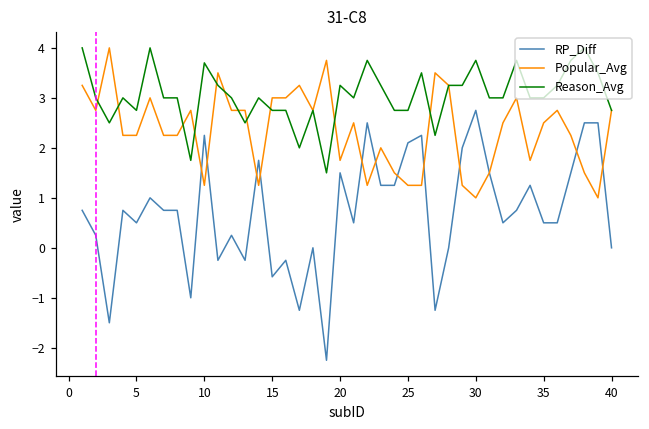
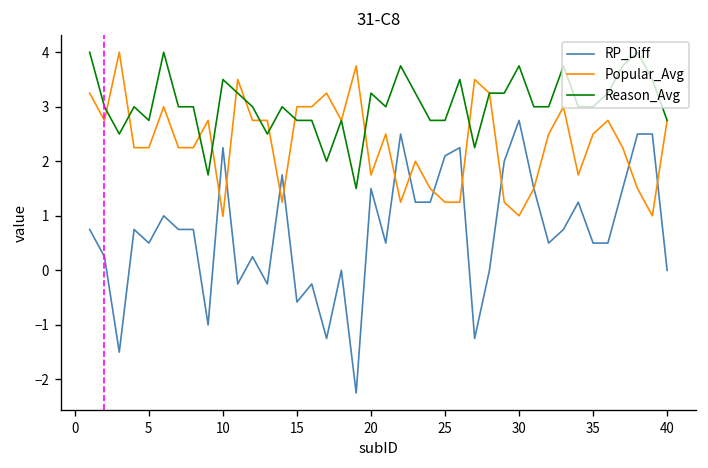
Popular_Avg, 10: 1.3 -> 1.0
Reason_Avg, 10: 3.7 -> 3.5
